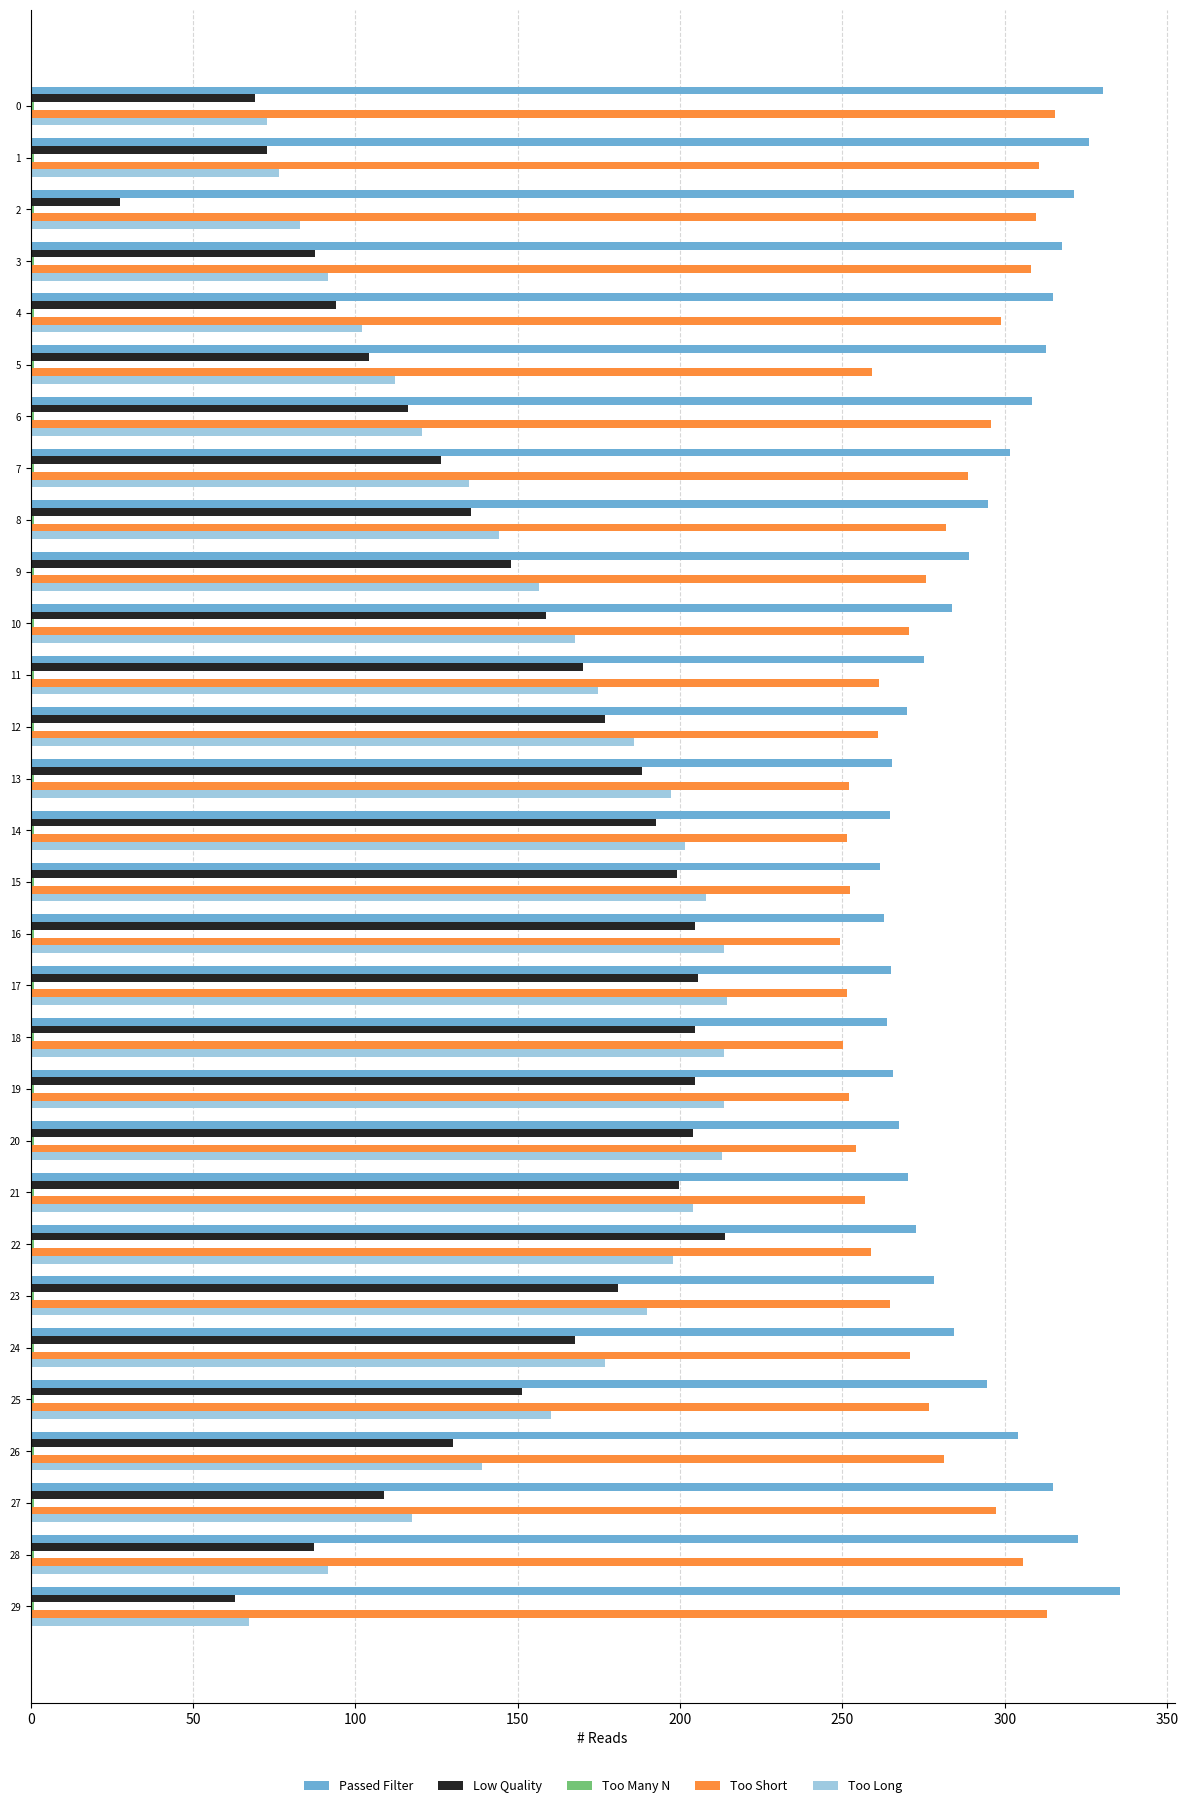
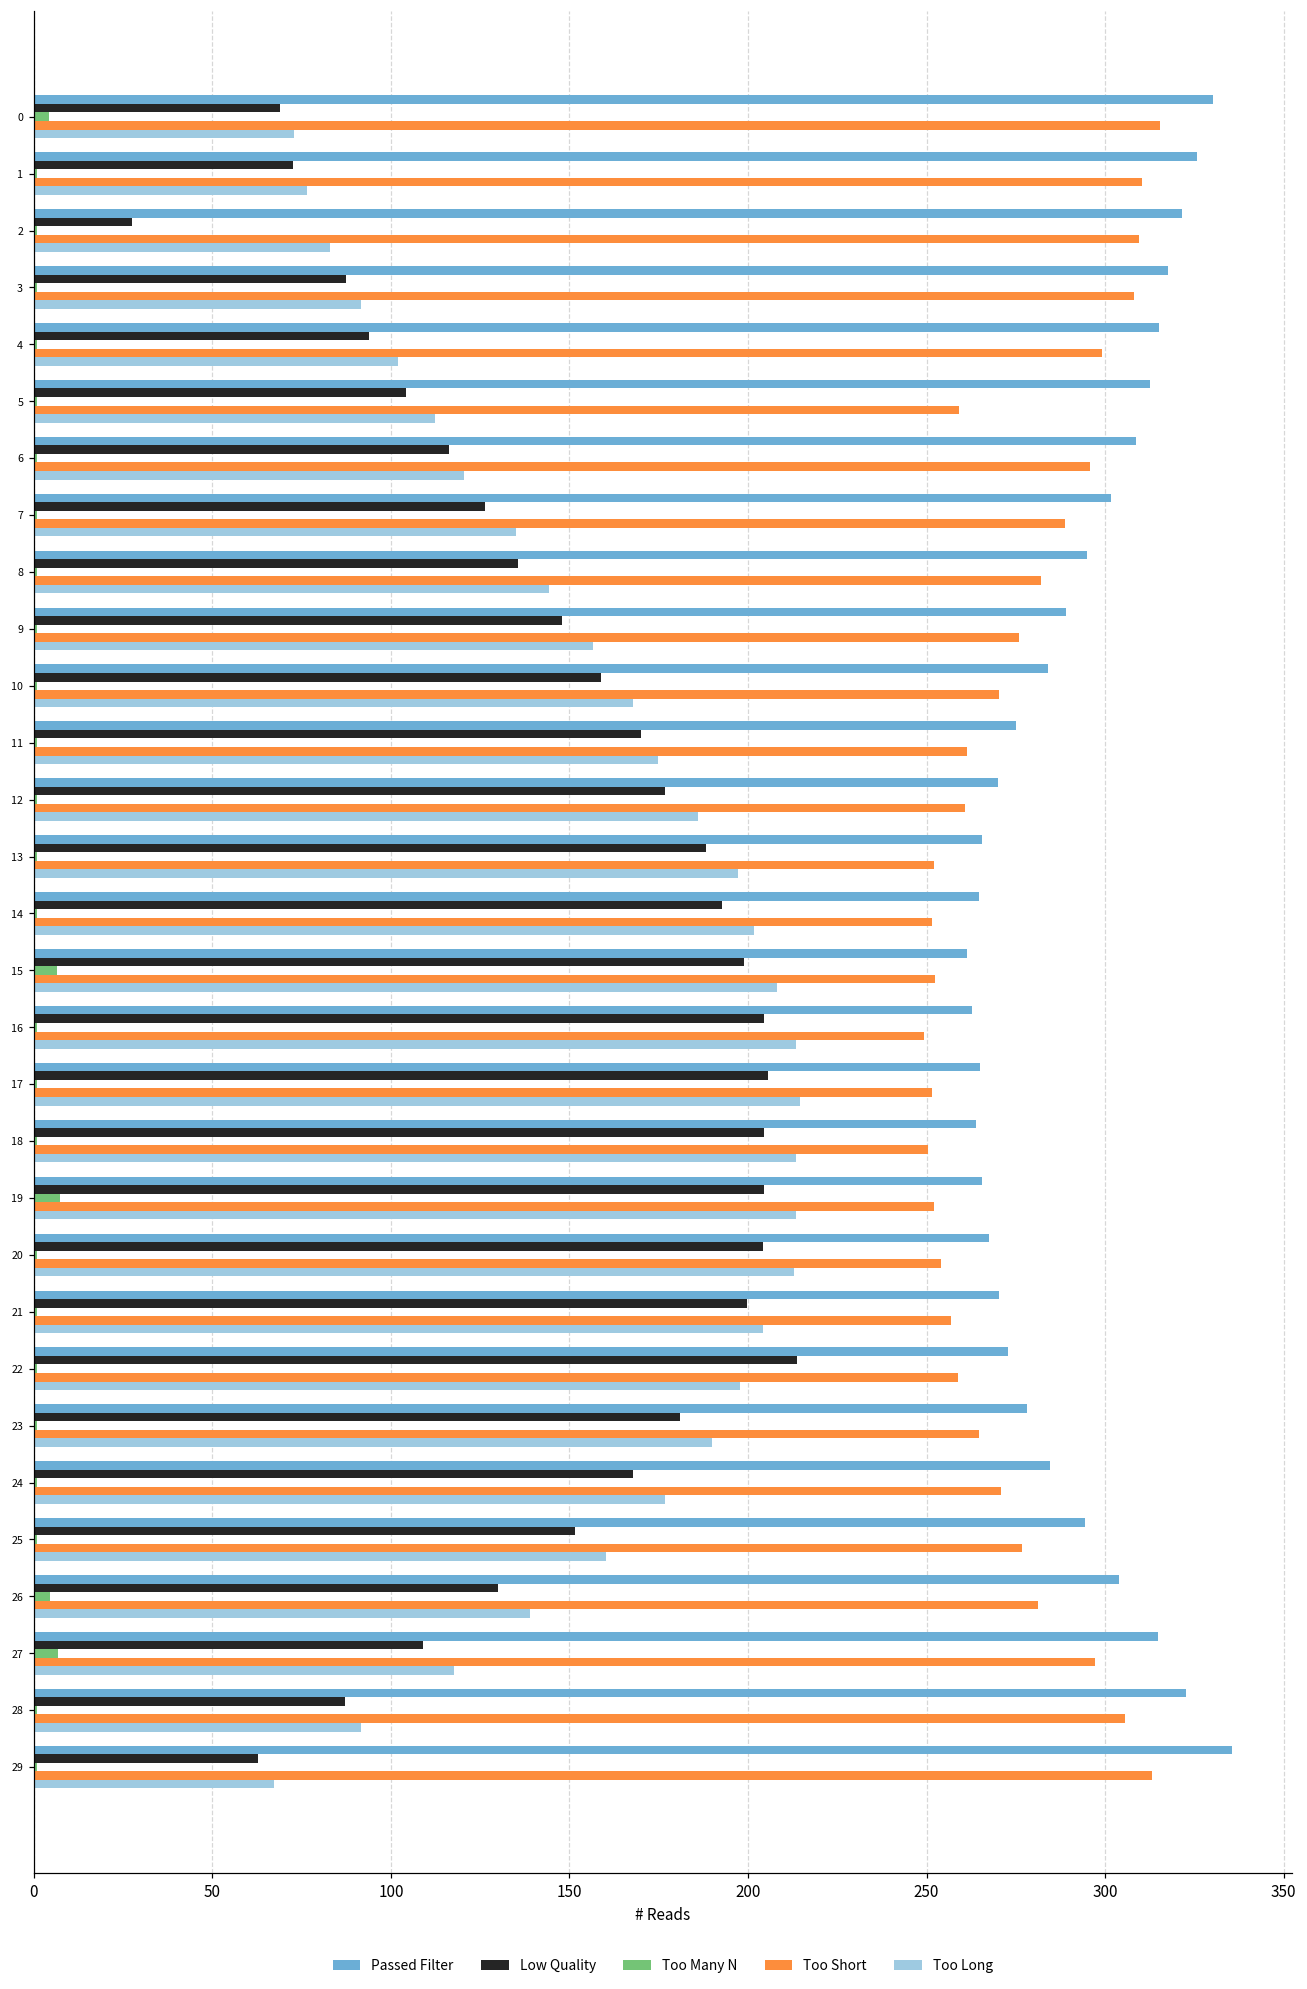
Too Many N, 0: 1 -> 4
Too Many N, 15: 1 -> 7
Too Many N, 19: 1 -> 7
Too Many N, 26: 1 -> 4
Too Many N, 27: 1 -> 7
